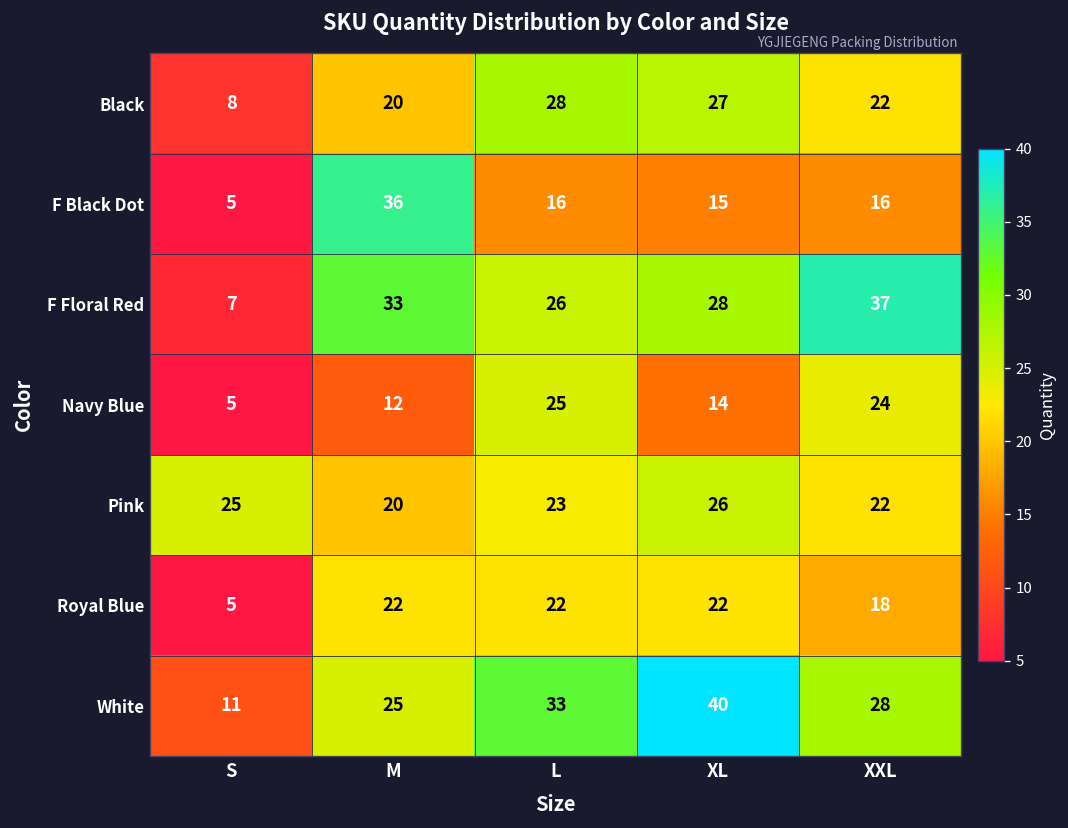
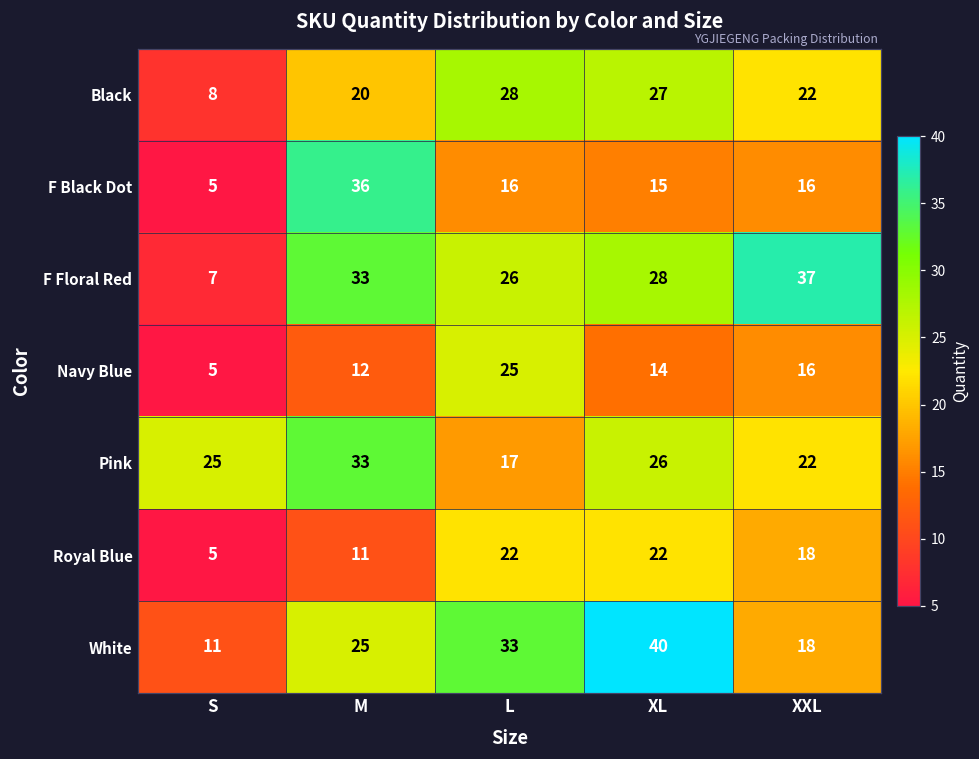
Navy Blue, XXL: 24 -> 16
Pink, M: 20 -> 33
Pink, L: 23 -> 17
Royal Blue, M: 22 -> 11
White, XXL: 28 -> 18
